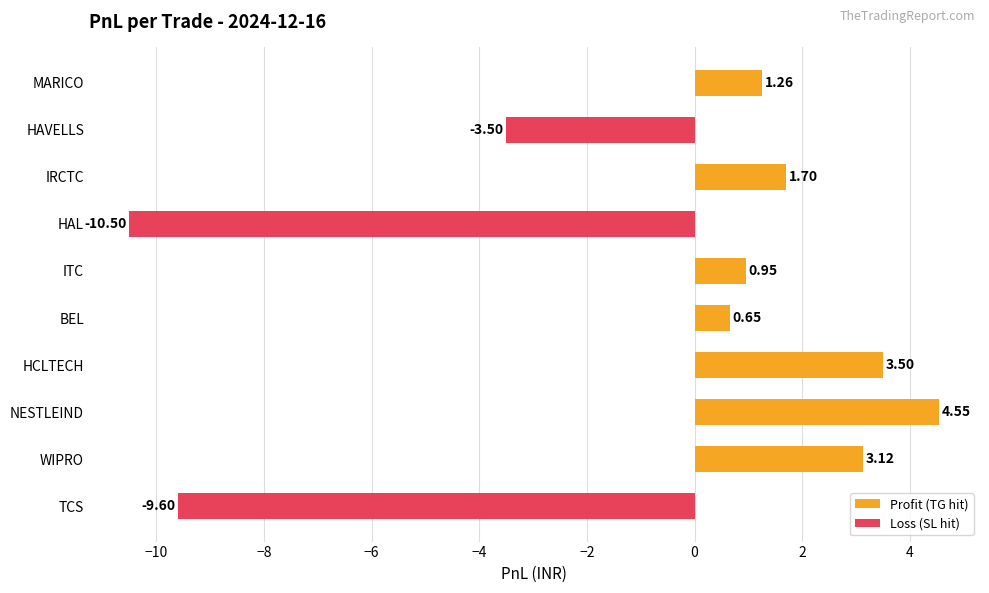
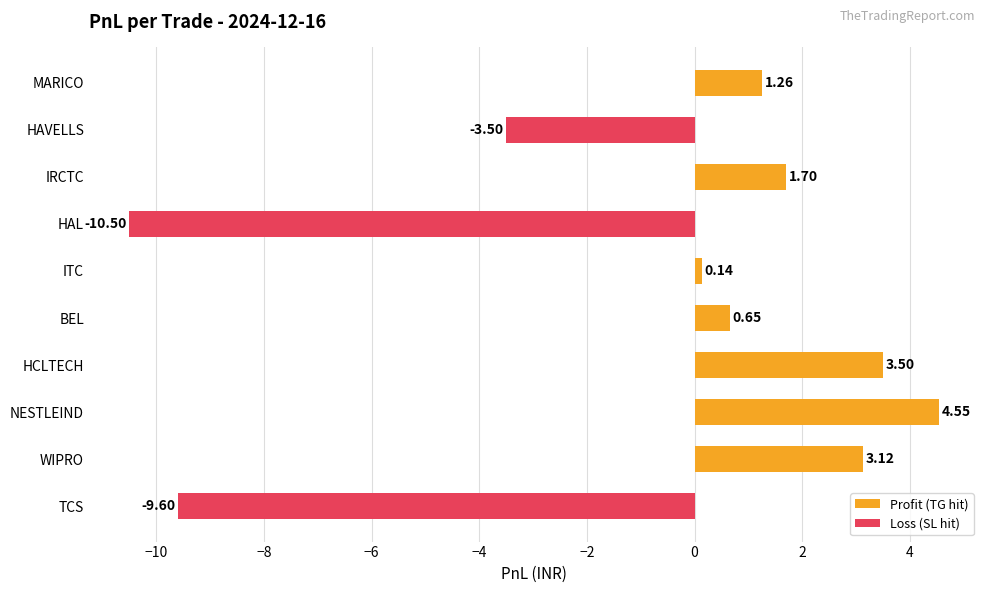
ITC: 0.95 -> 0.14
